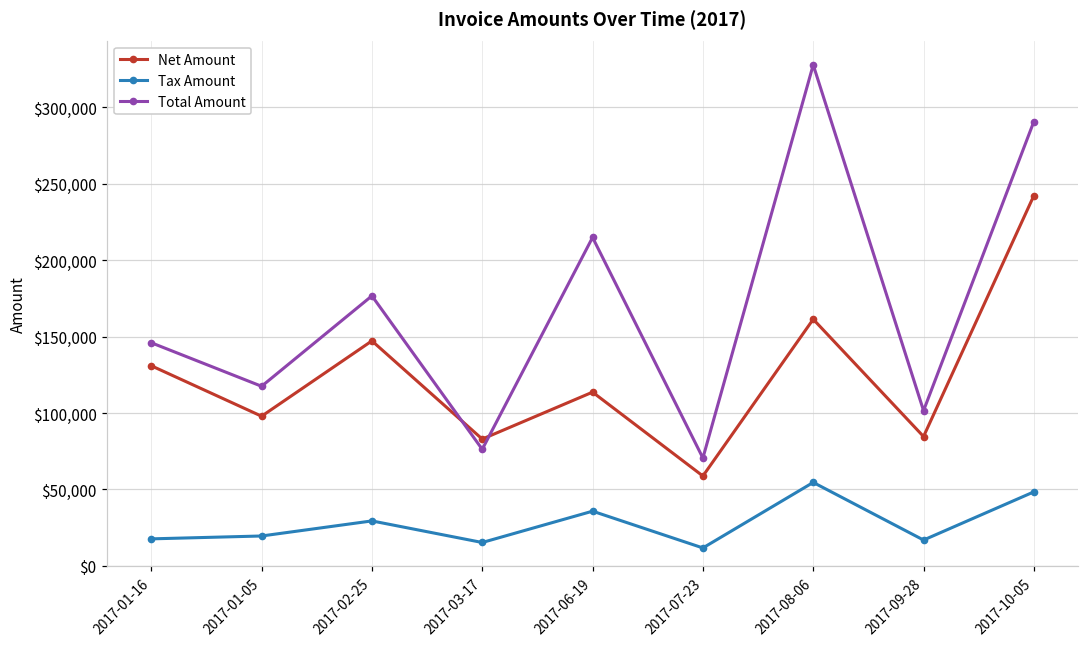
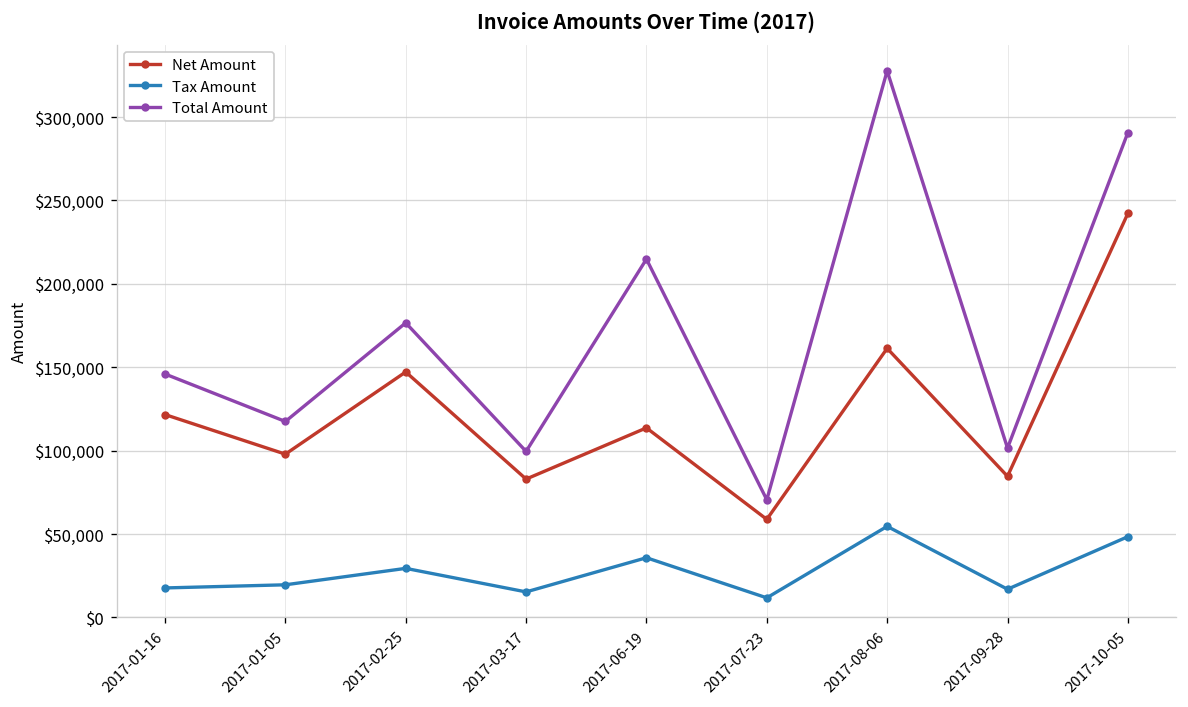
Net Amount, 2017-01-16: $131,000 -> $122,000
Total Amount, 2017-03-17: $76,000 -> $100,000
